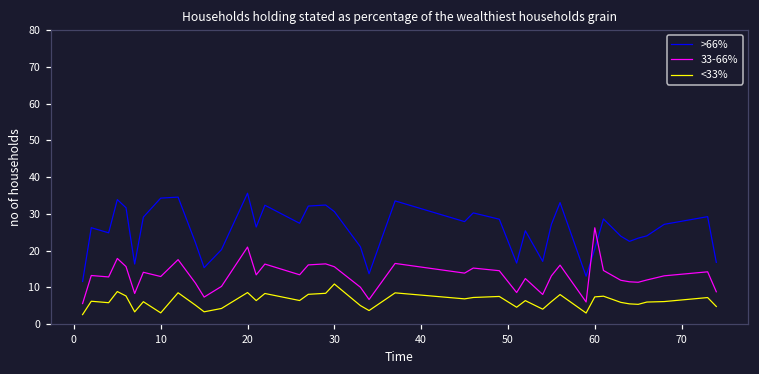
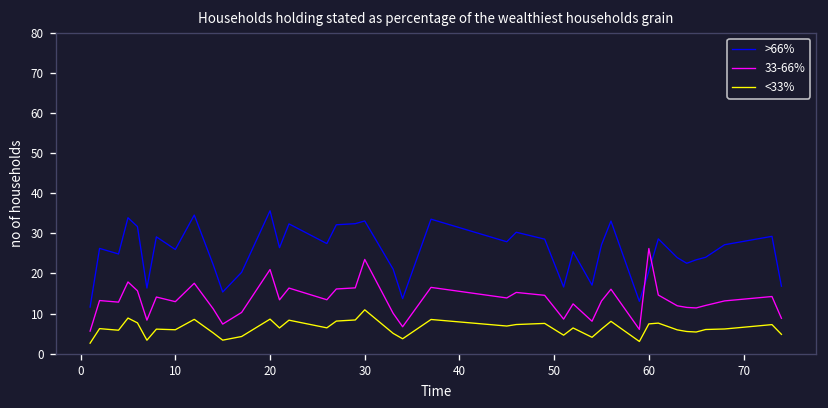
>66%, 10: 34 -> 26
<33%, 10: 3 -> 6
>66%, 30: 31 -> 33
33-66%, 30: 16 -> 23
